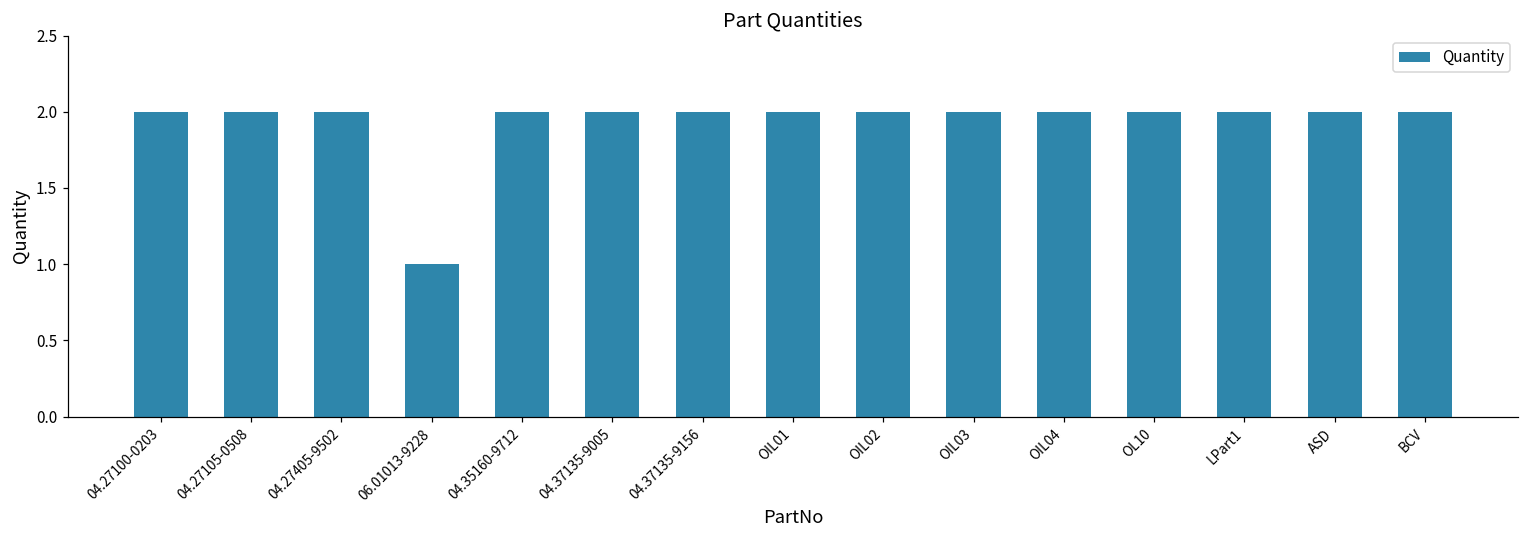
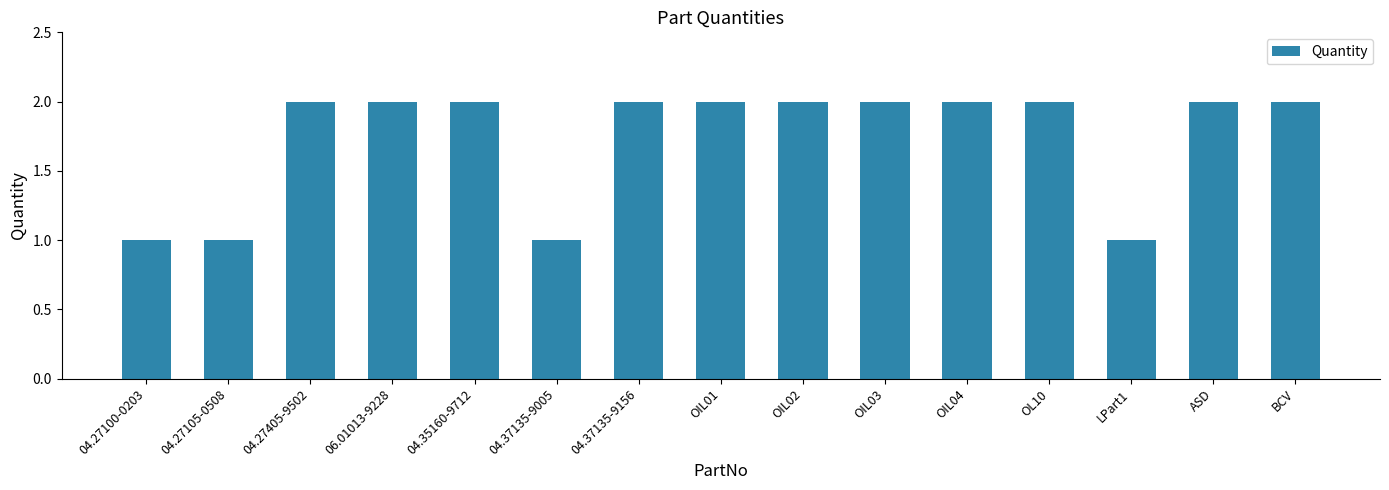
04.27100-0203: 2 -> 1
04.27105-0508: 2 -> 1
06.01013-9228: 1 -> 2
04.37135-9005: 2 -> 1
LPart1: 2 -> 1
